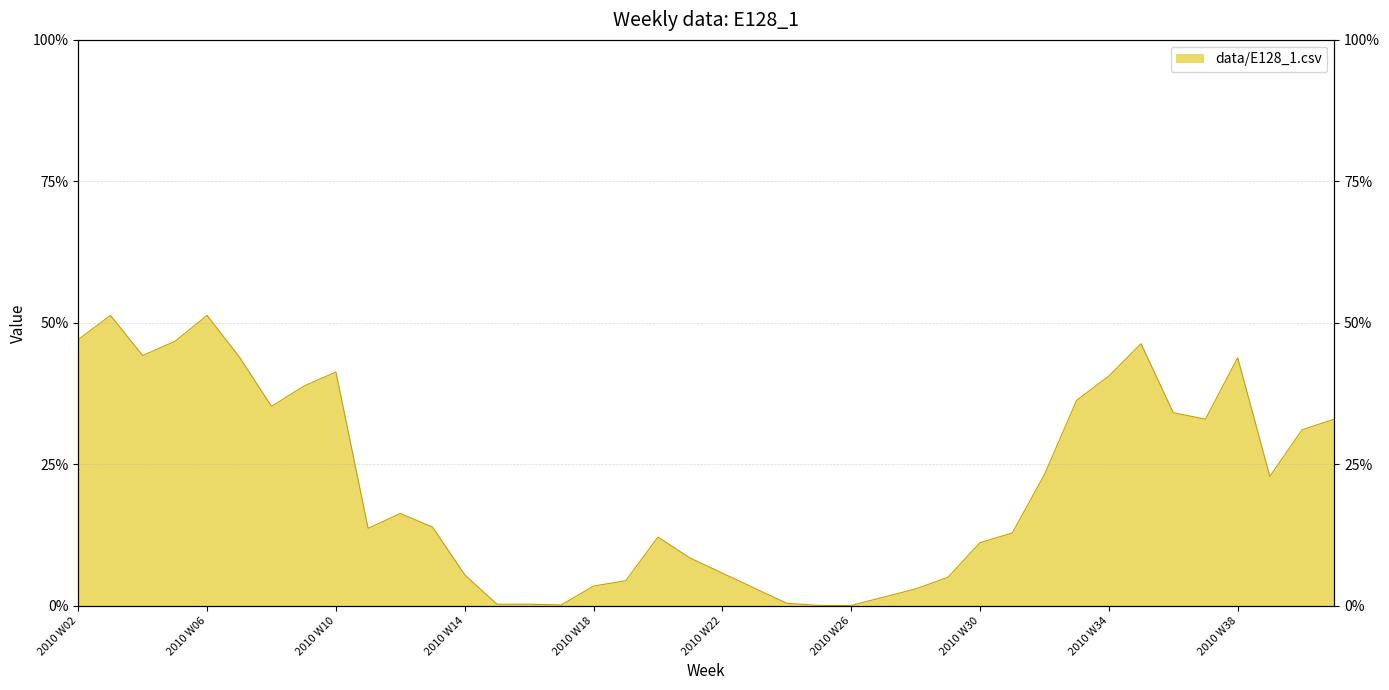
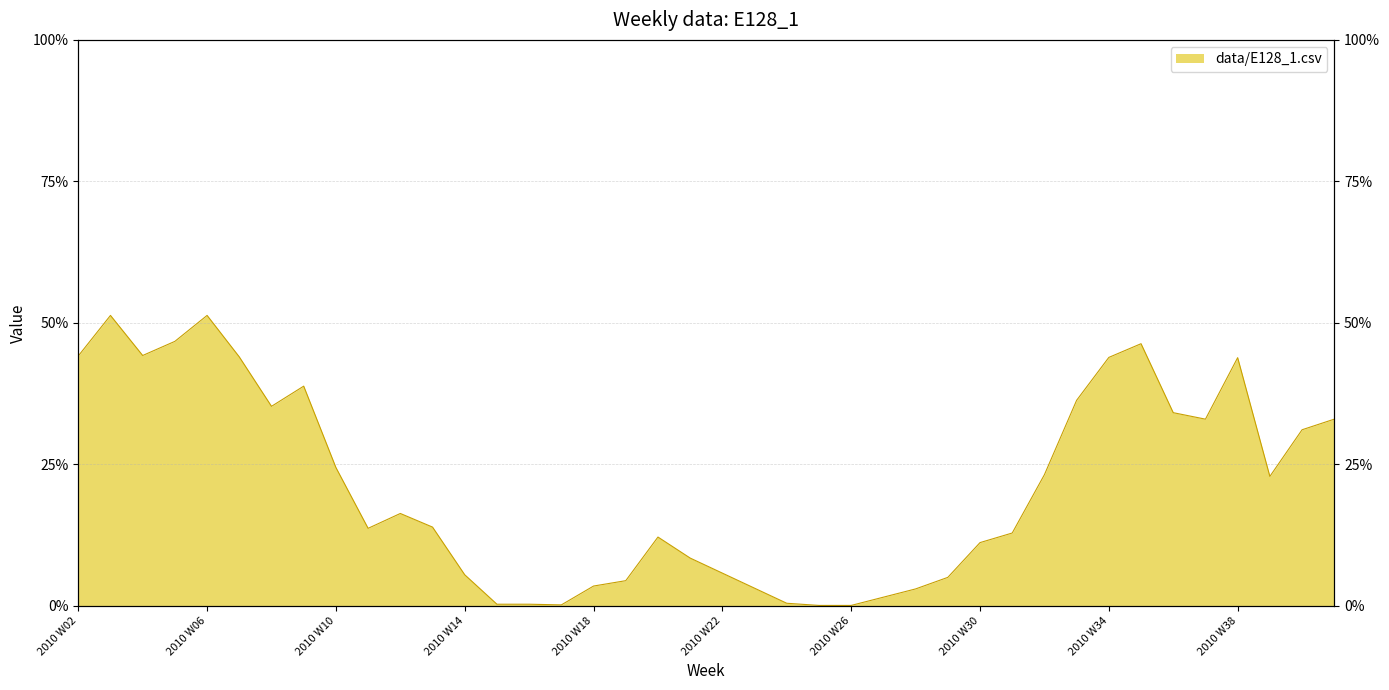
2010 W02: 47% -> 44%
2010 W10: 41% -> 24%
2010 W34: 41% -> 44%
